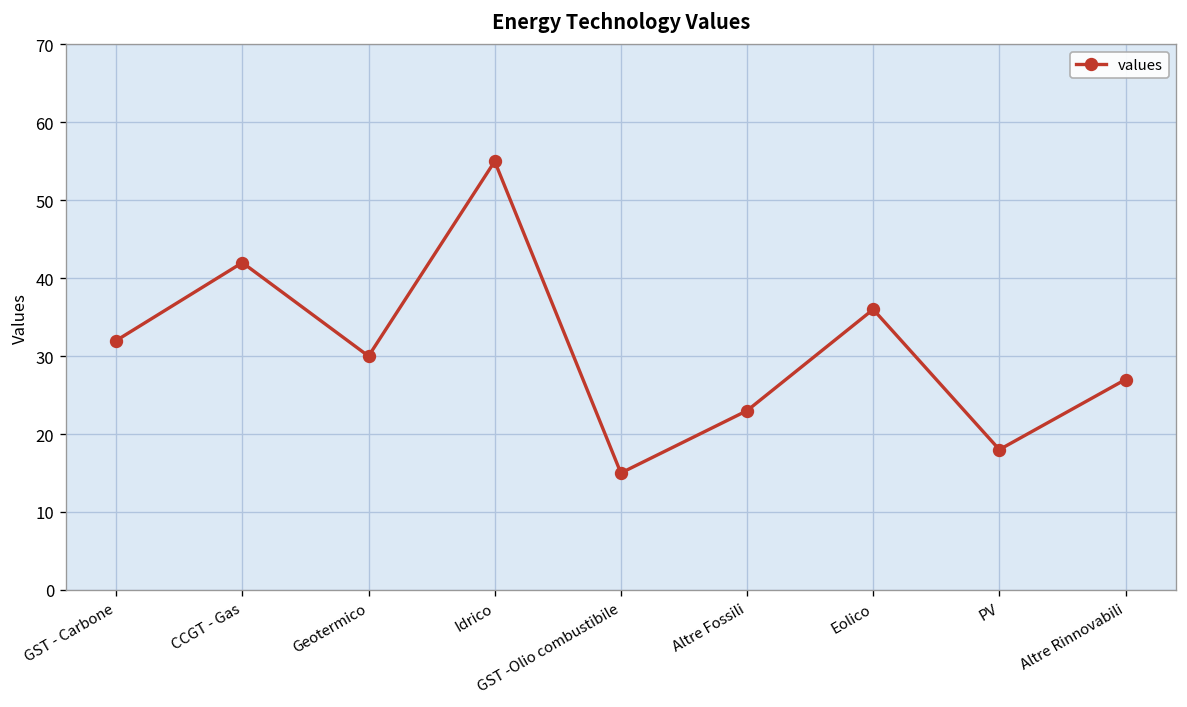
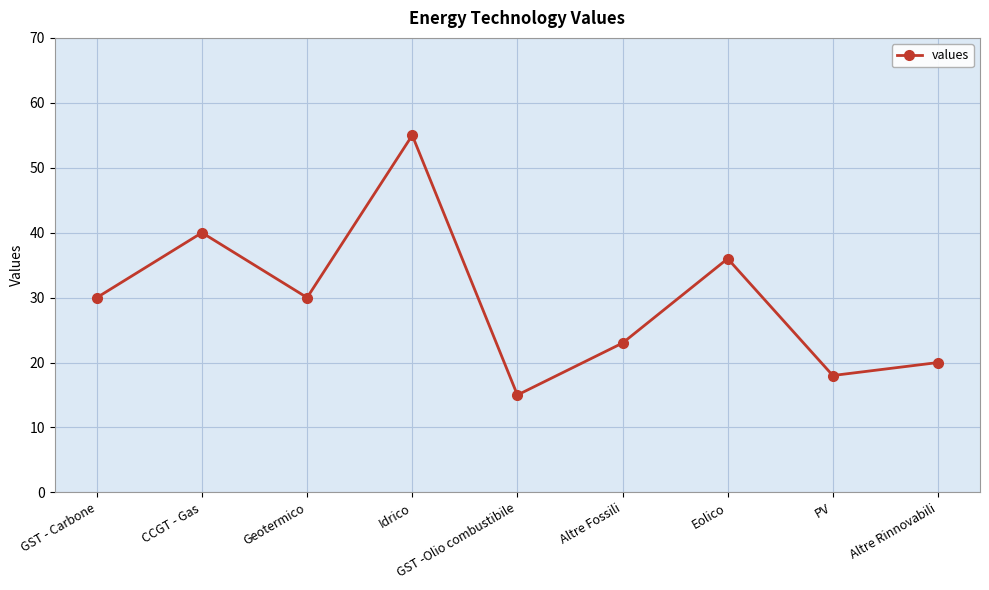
GST - Carbone: 32 -> 30
CCGT - Gas: 42 -> 40
Altre Rinnovabili: 27 -> 20
